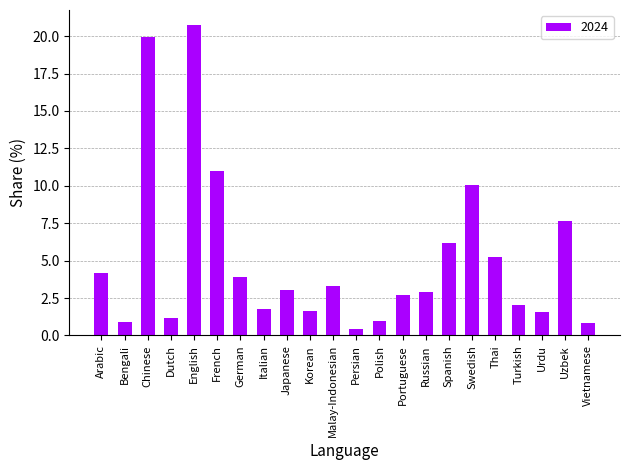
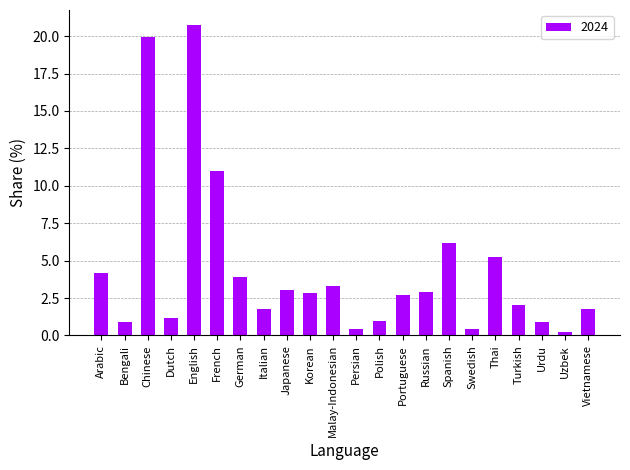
Korean: 1.7 -> 2.8
Swedish: 10.0 -> 0.4
Urdu: 1.6 -> 0.9
Uzbek: 7.6 -> 0.2
Vietnamese: 0.9 -> 1.7
